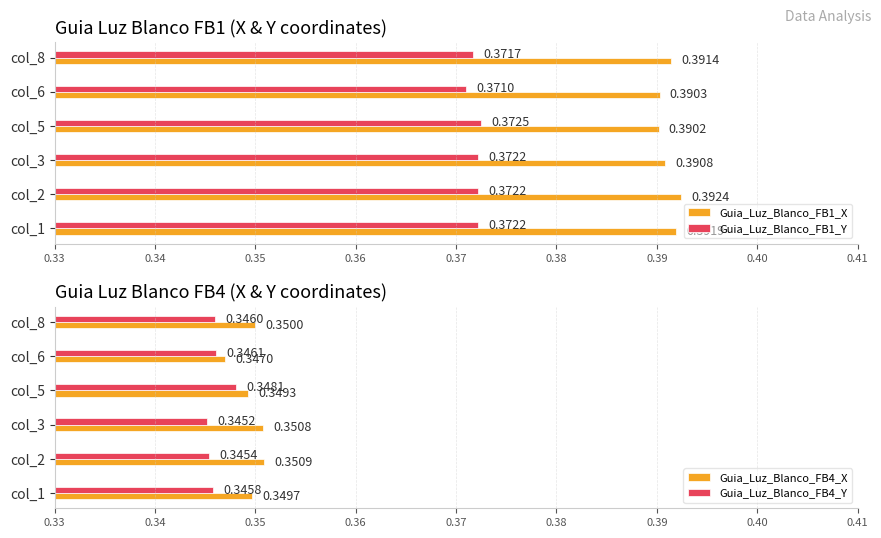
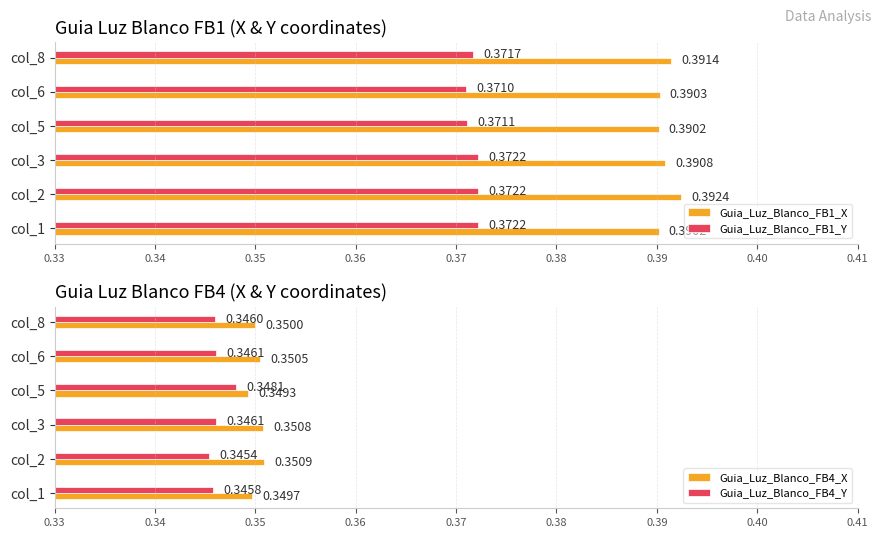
Guia Luz Blanco FB1 (X & Y coordinates), Guia_Luz_Blanco_FB1_Y, col_5: 0.3725 -> 0.3711
Guia Luz Blanco FB1 (X & Y coordinates), Guia_Luz_Blanco_FB1_X, col_1: 0.3919 -> 0.3902
Guia Luz Blanco FB4 (X & Y coordinates), Guia_Luz_Blanco_FB4_X, col_6: 0.3470 -> 0.3505
Guia Luz Blanco FB4 (X & Y coordinates), Guia_Luz_Blanco_FB4_Y, col_3: 0.3452 -> 0.3461
